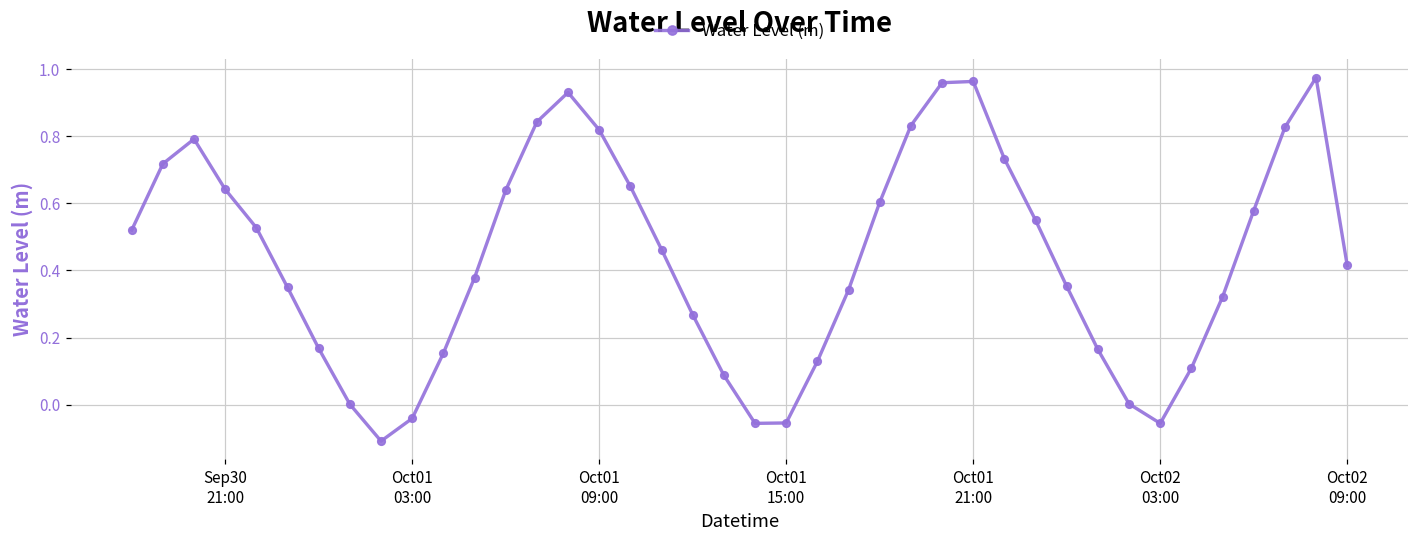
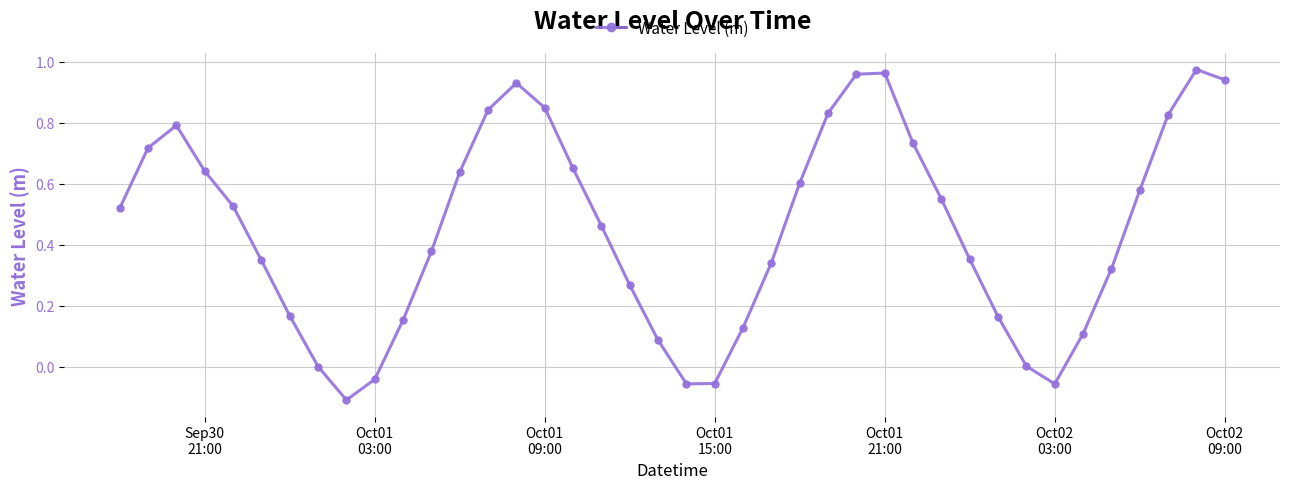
Oct01 09:00: 0.82 -> 0.85
Oct02 09:00: 0.41 -> 0.94
